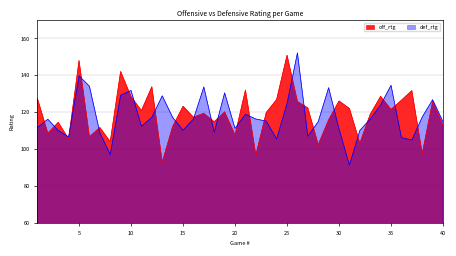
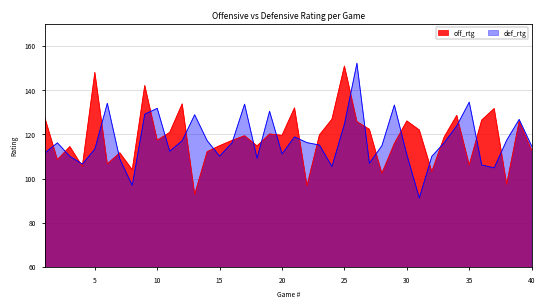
def_rtg, 5: 140 -> 113
off_rtg, 10: 128 -> 117
off_rtg, 15: 123 -> 115
off_rtg, 20: 108 -> 120
off_rtg, 35: 122 -> 106
